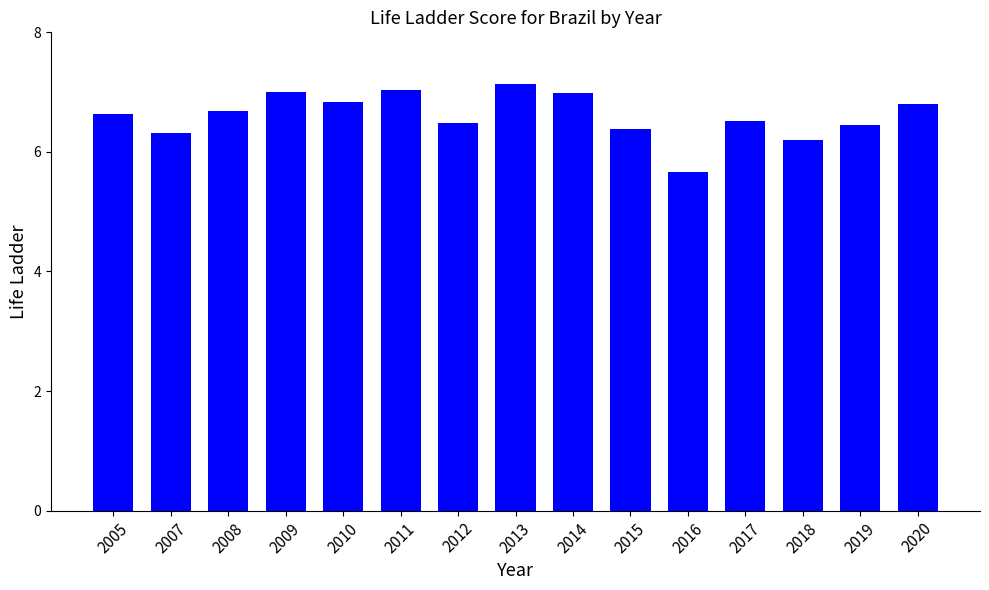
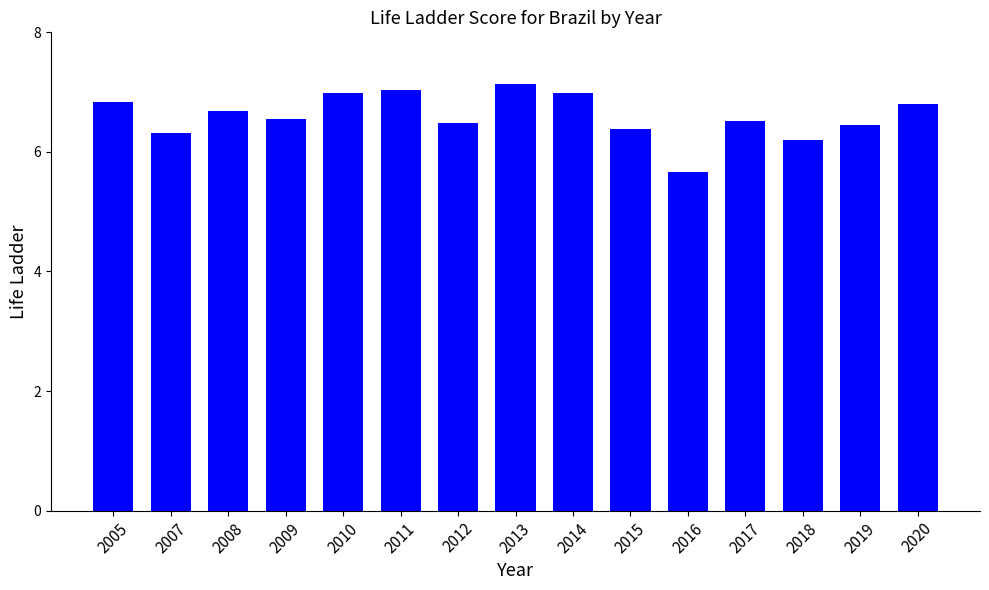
2005: 6.6 -> 6.8
2009: 7.0 -> 6.6
2010: 6.8 -> 7.0
